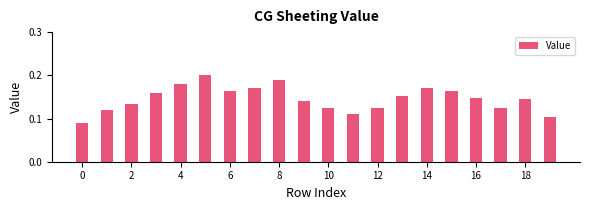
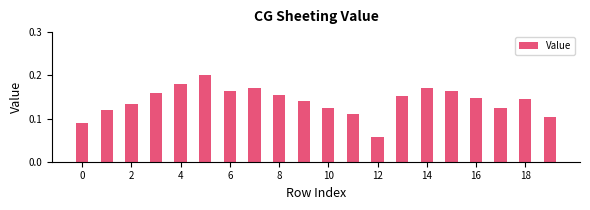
8: 0.19 -> 0.16
12: 0.12 -> 0.06
